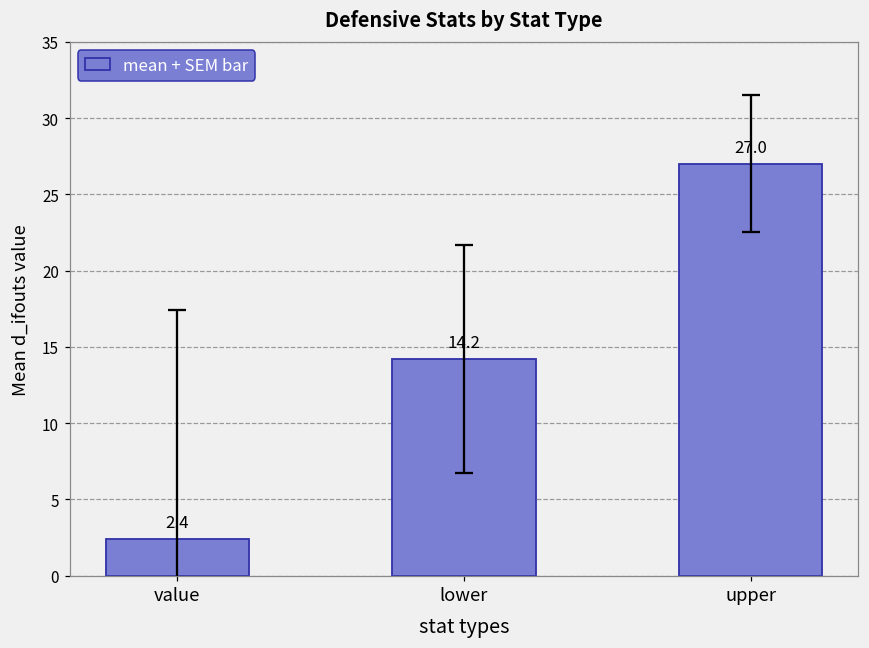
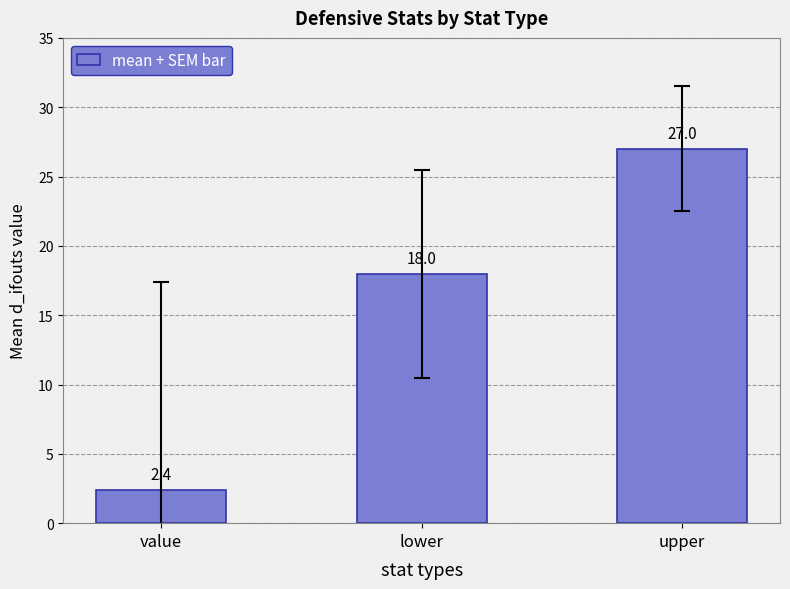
mean + SEM bar, lower: 14.2 -> 18.0
